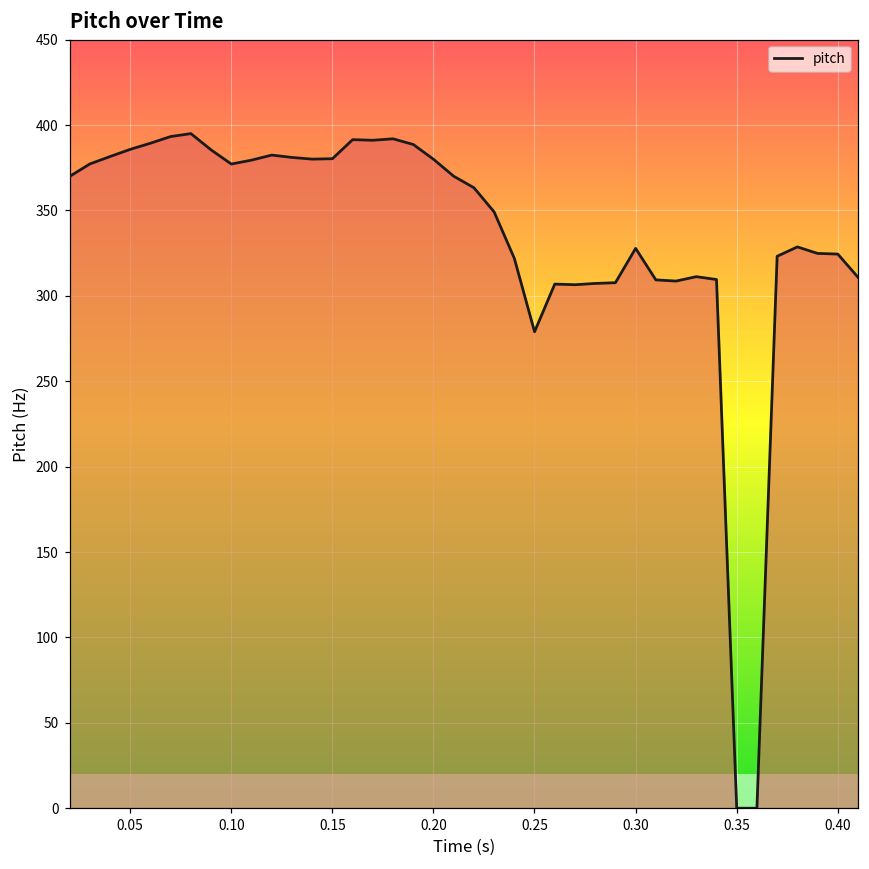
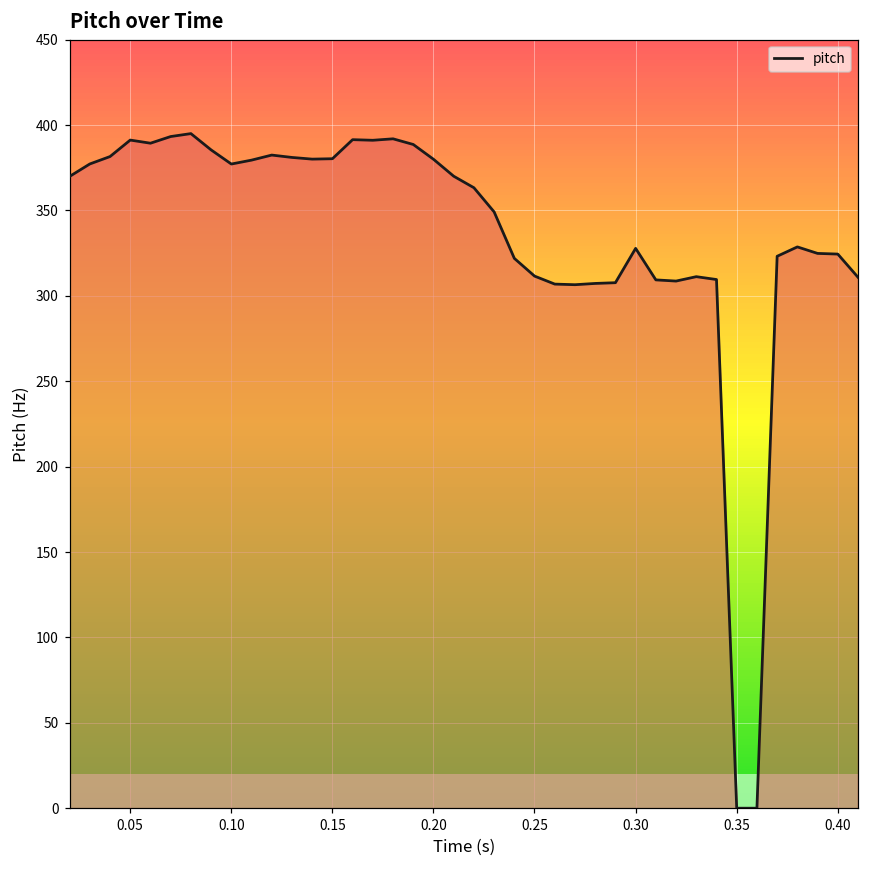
0.05: 386 -> 391
0.25: 279 -> 312
